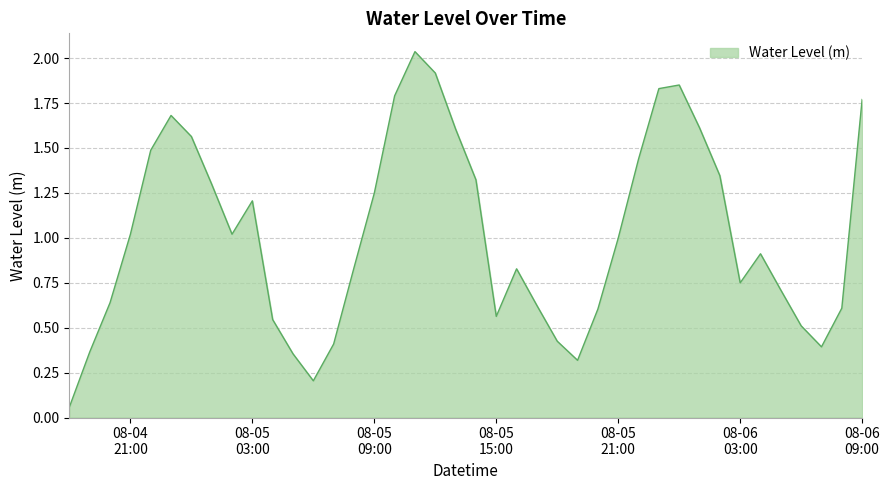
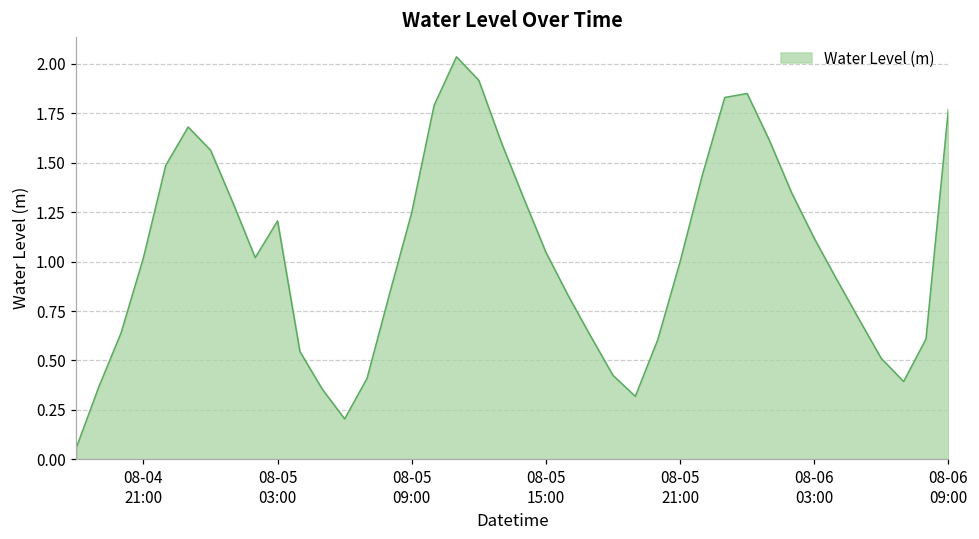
08-05 15:00: 0.56 -> 1.05
08-06 03:00: 0.75 -> 1.12
